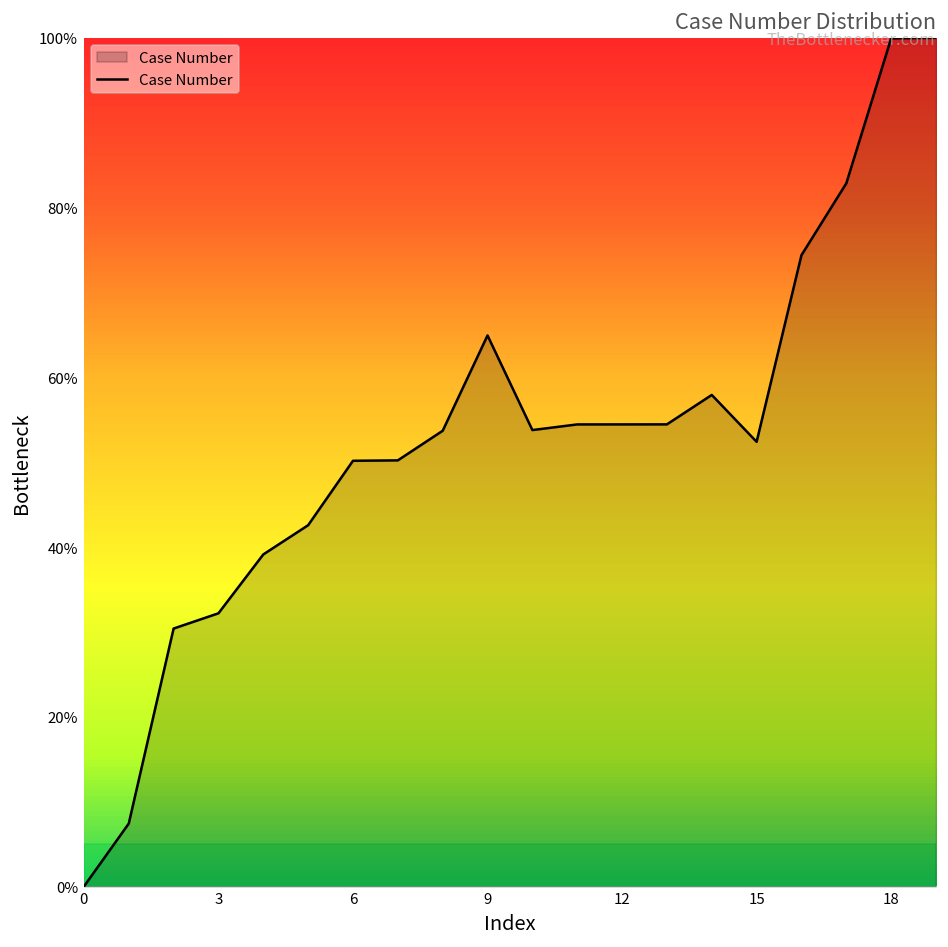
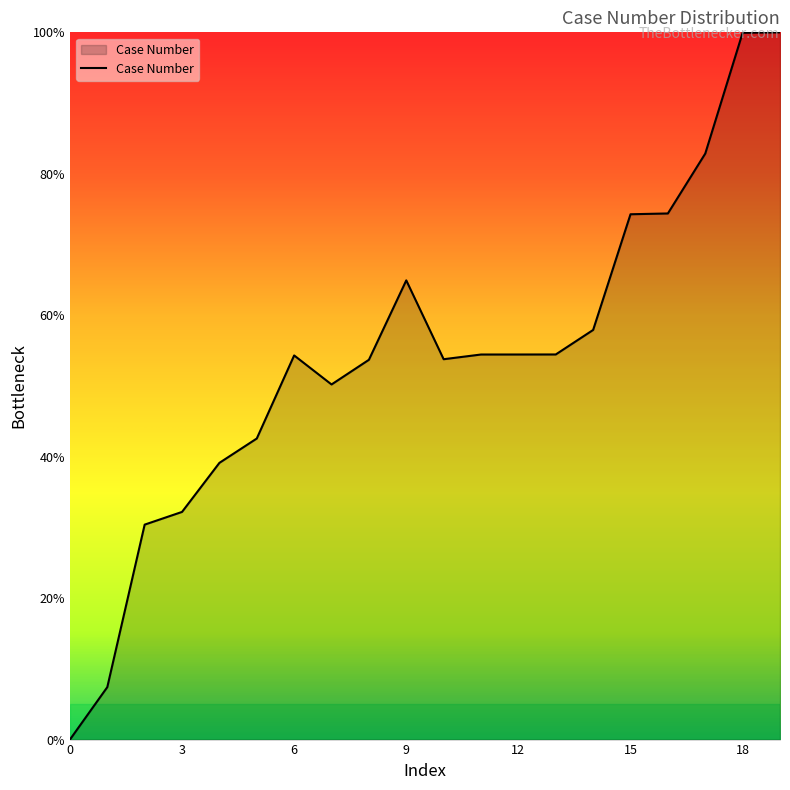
6: 50% -> 54%
15: 52% -> 74%
